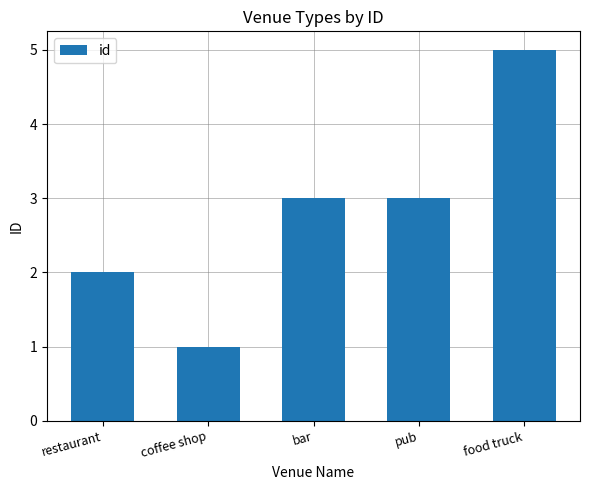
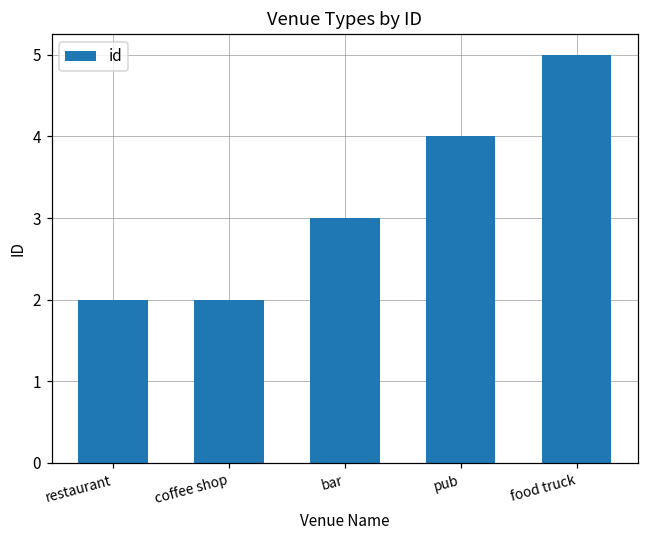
coffee shop: 1 -> 2
pub: 3 -> 4
